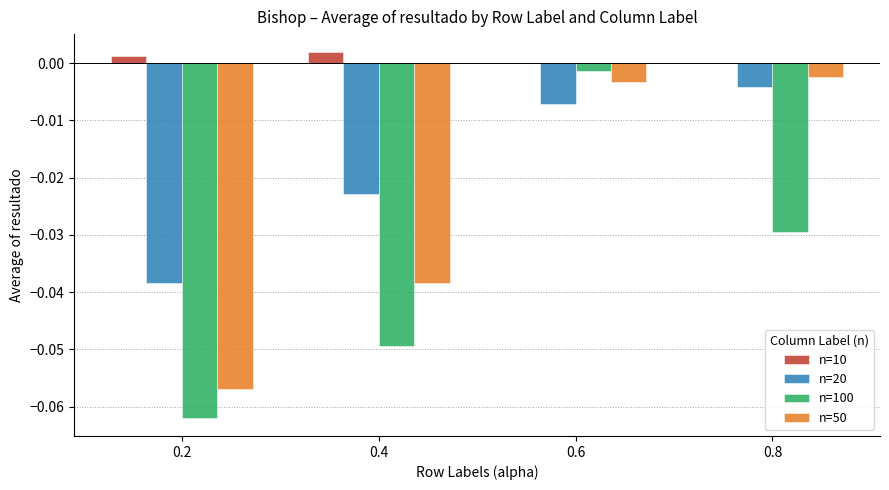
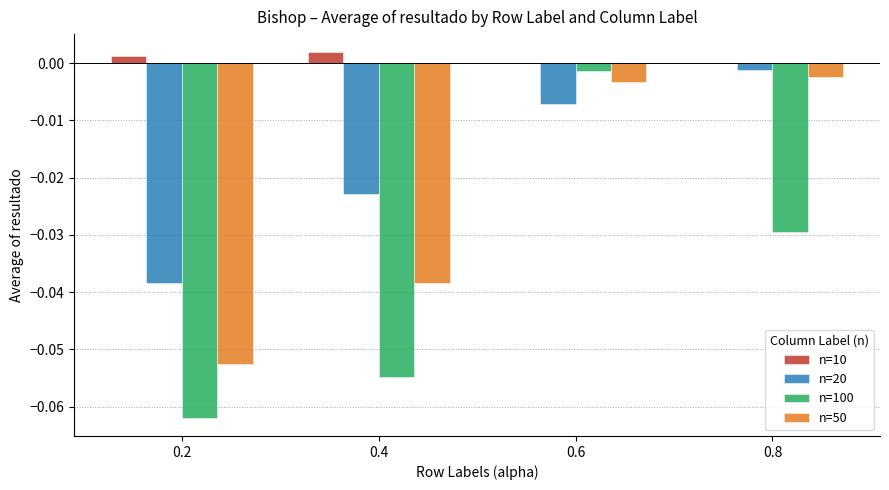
n=50, 0.2: -0.057 -> -0.053
n=100, 0.4: -0.049 -> -0.055
n=20, 0.8: -0.004 -> -0.001
